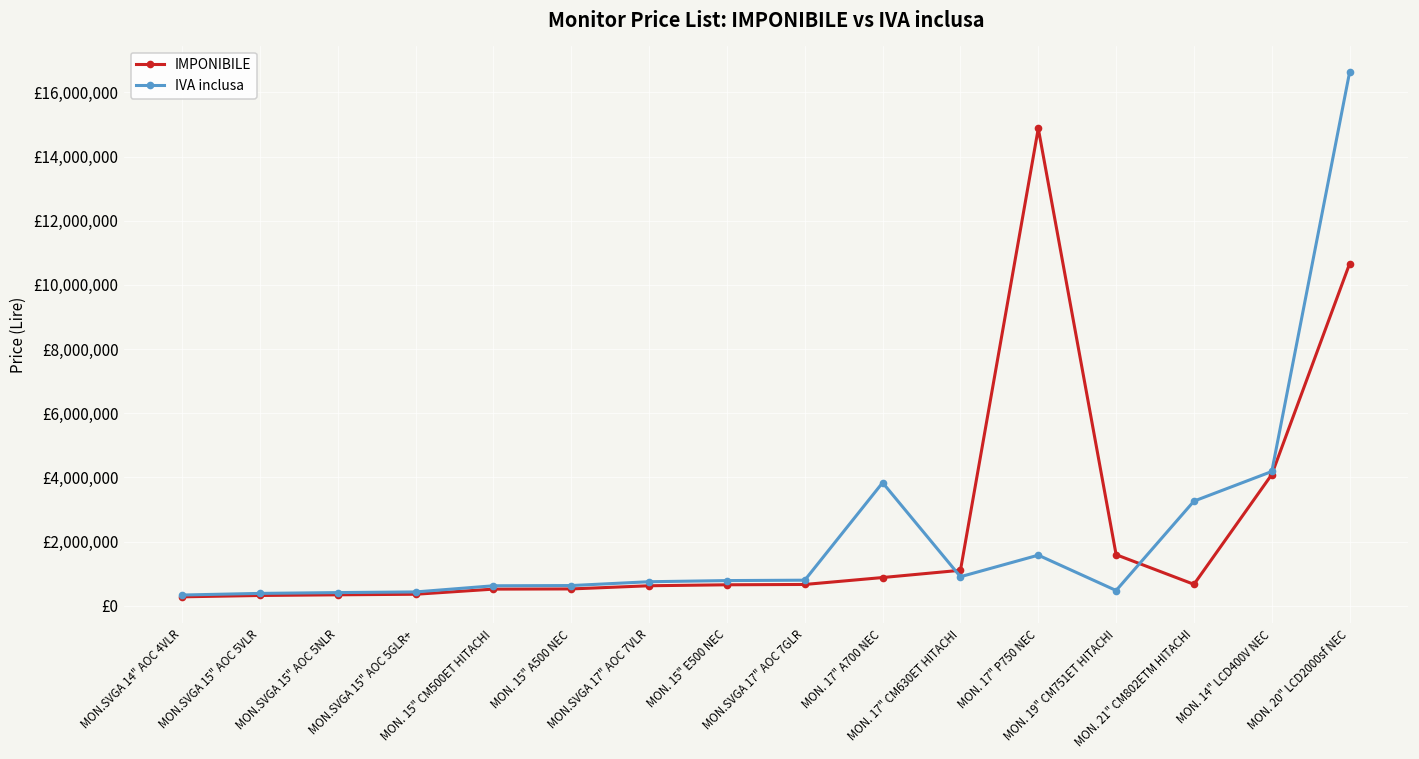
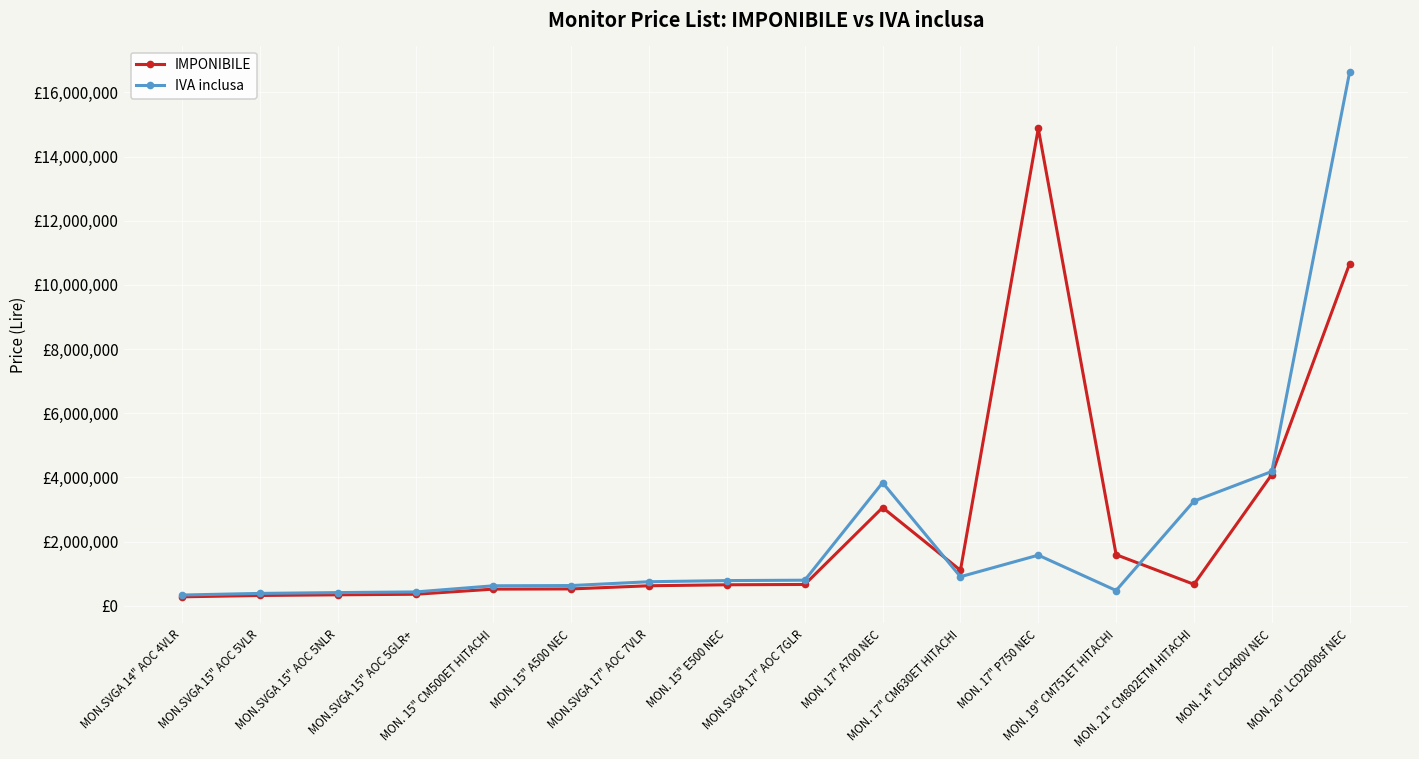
IMPONIBILE, MON. 17" A700 NEC: £900,000 -> £3,100,000
